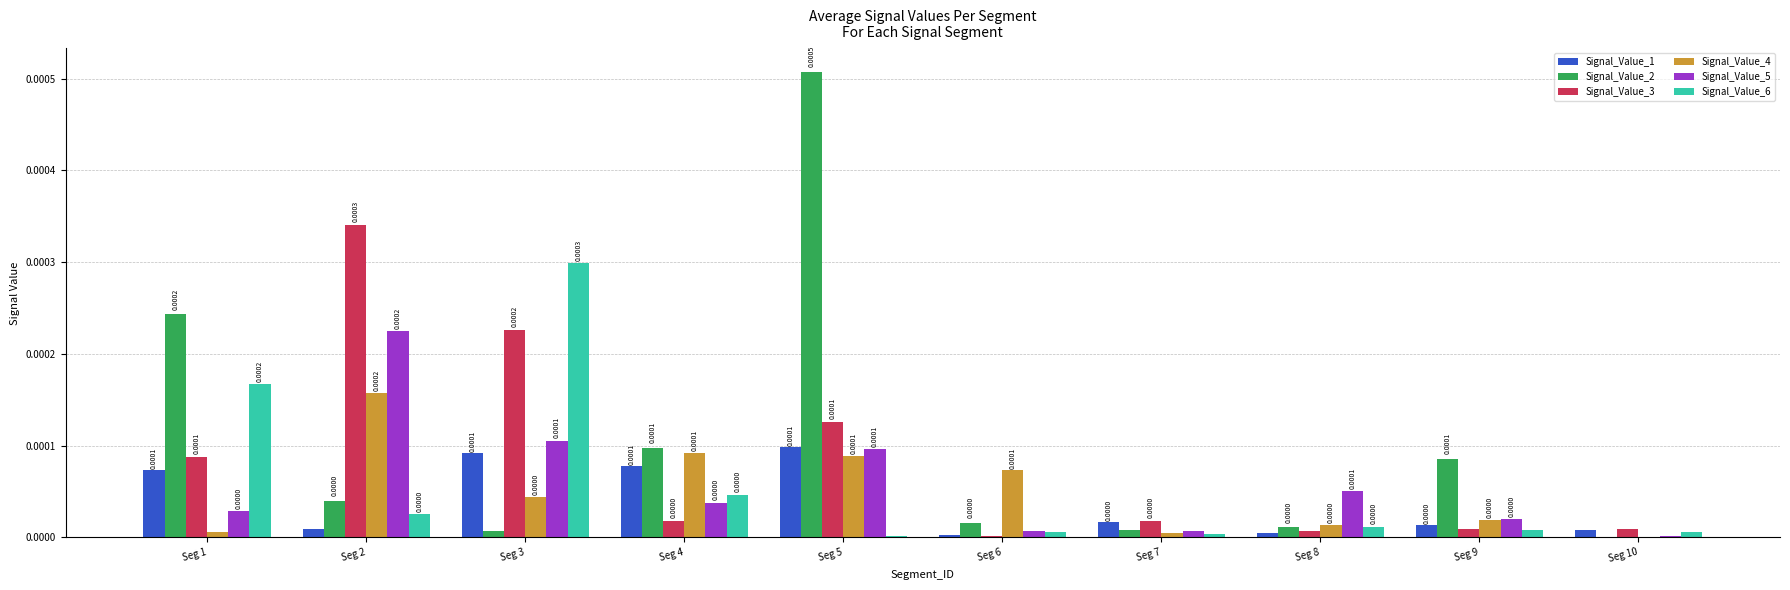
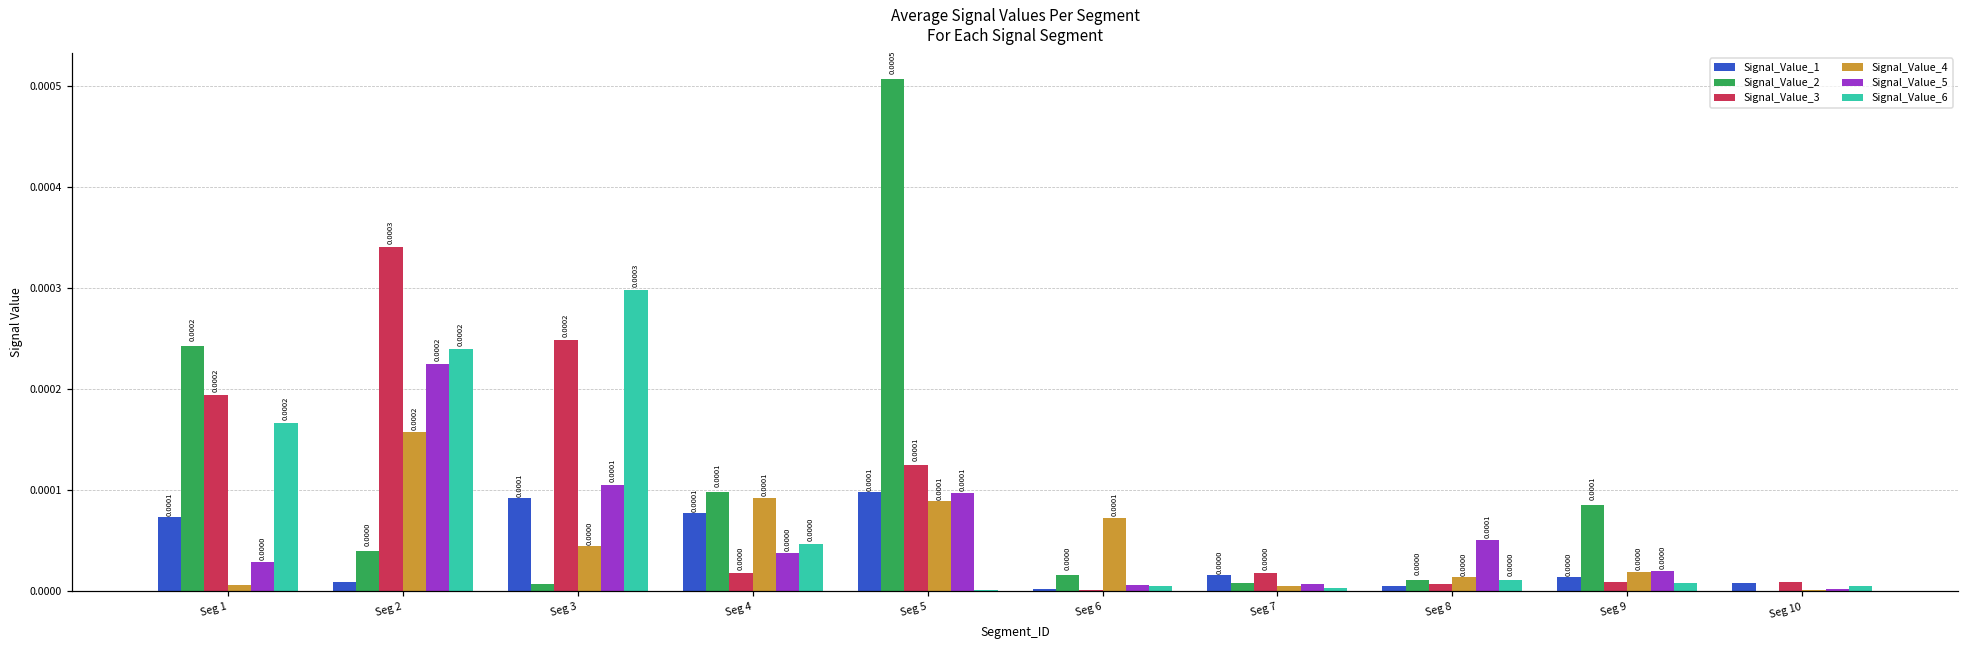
Signal_Value_3, Seg 1: 0.0001 -> 0.0002
Signal_Value_6, Seg 2: 0.0000 -> 0.0002
Signal_Value_3, Seg 3: 0.00023 -> 0.00025
